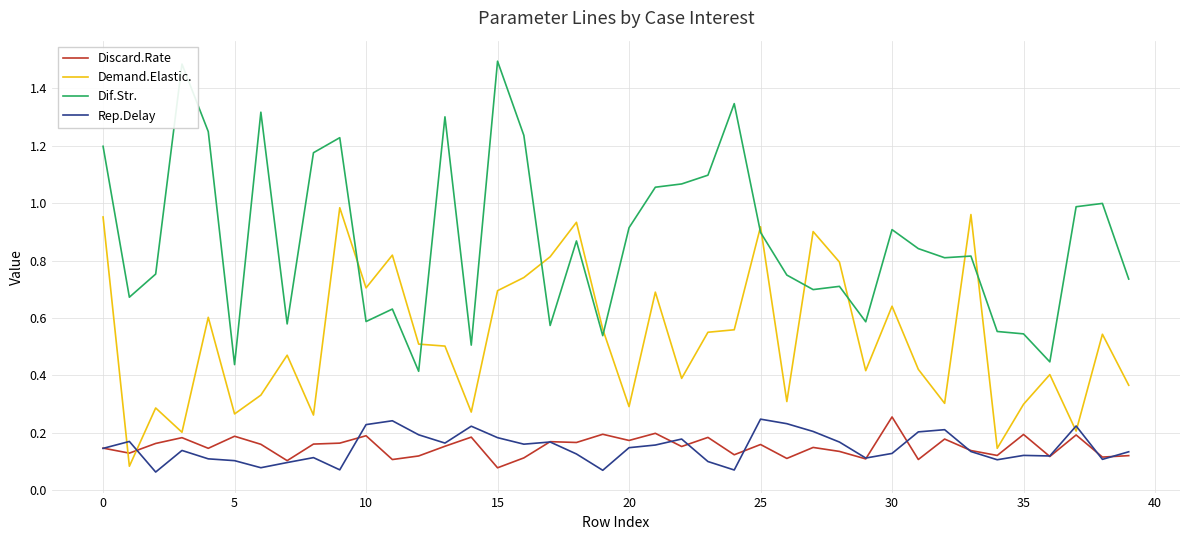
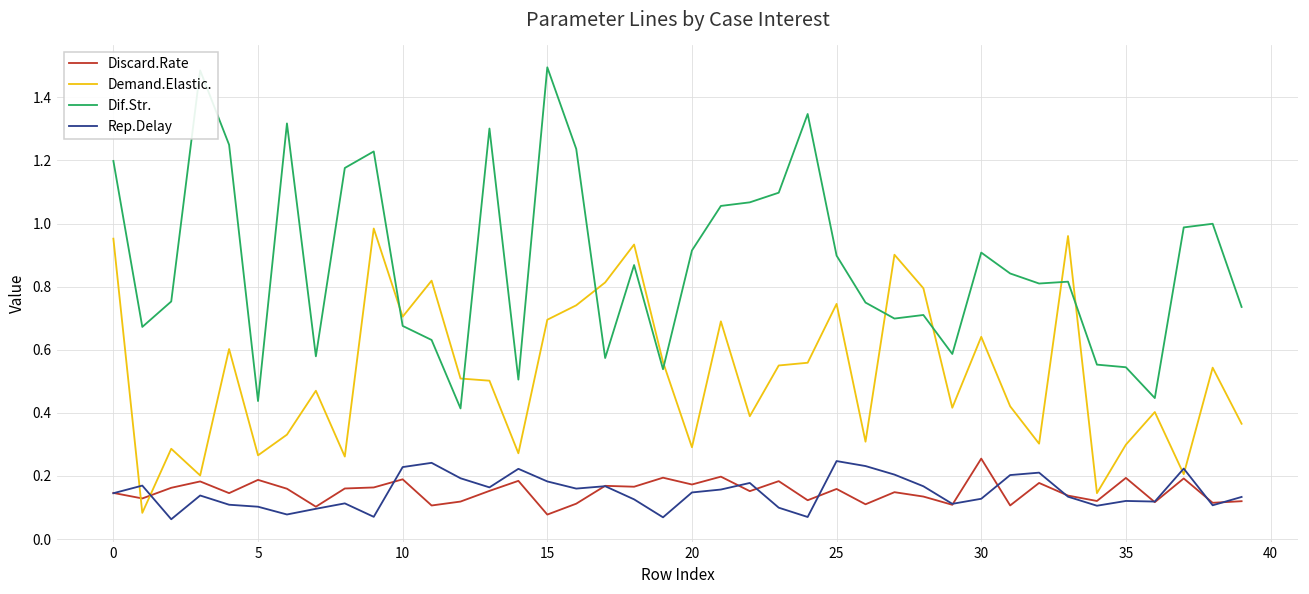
Dif.Str., 10: 0.59 -> 0.68
Demand.Elastic., 25: 0.92 -> 0.75
